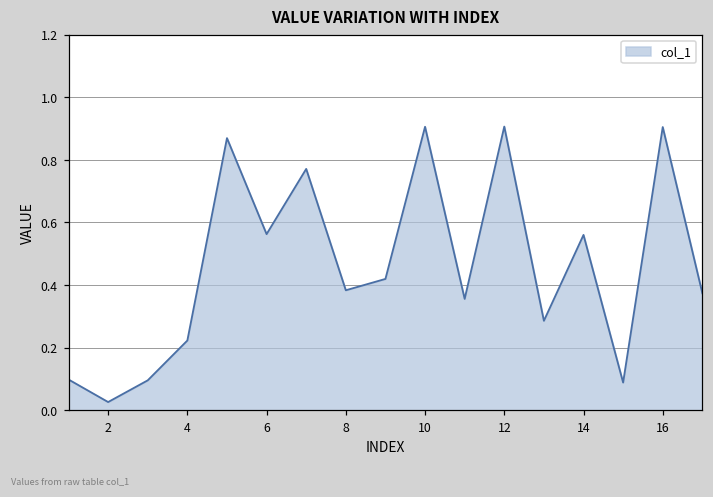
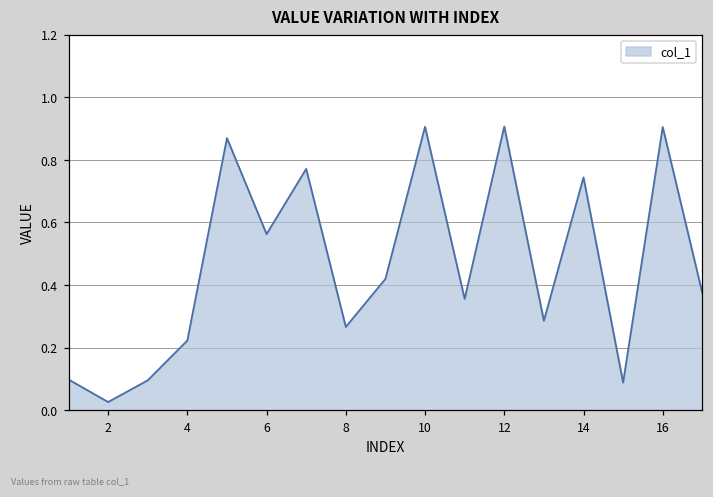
8: 0.38 -> 0.27
14: 0.56 -> 0.74
